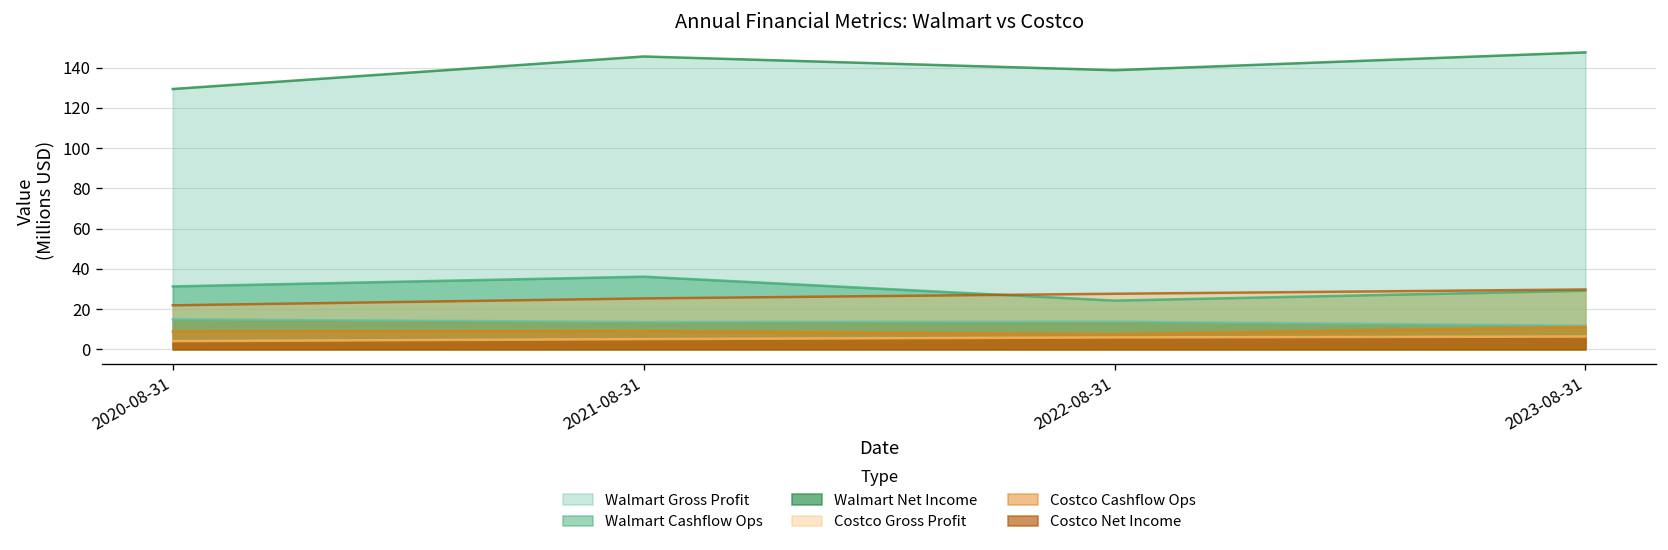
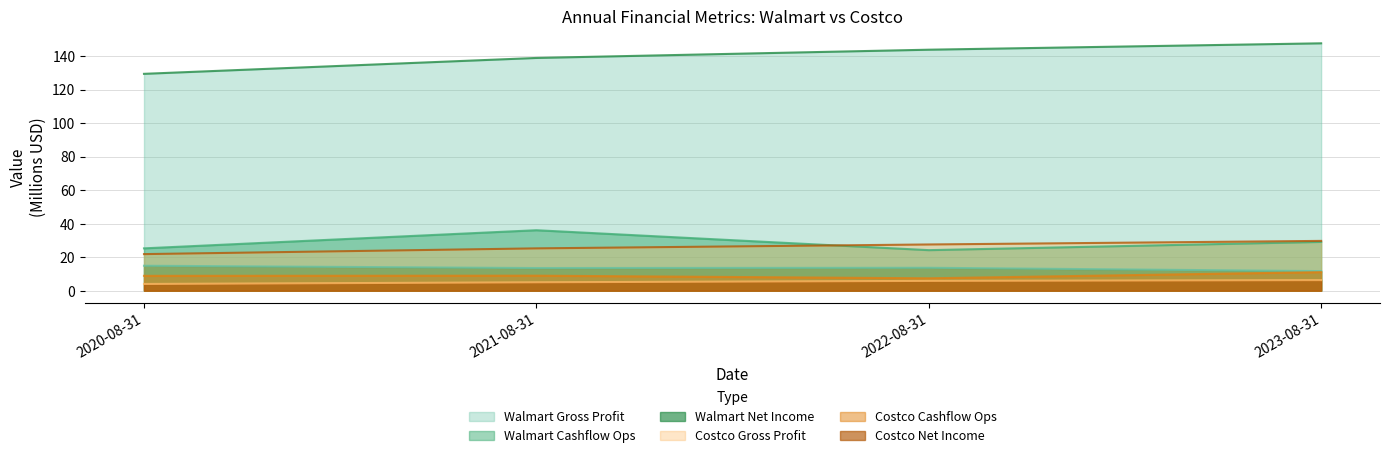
Walmart Cashflow Ops, 2020-08-31: 31 -> 25
Walmart Gross Profit, 2021-08-31: 146 -> 139
Walmart Gross Profit, 2022-08-31: 139 -> 144
